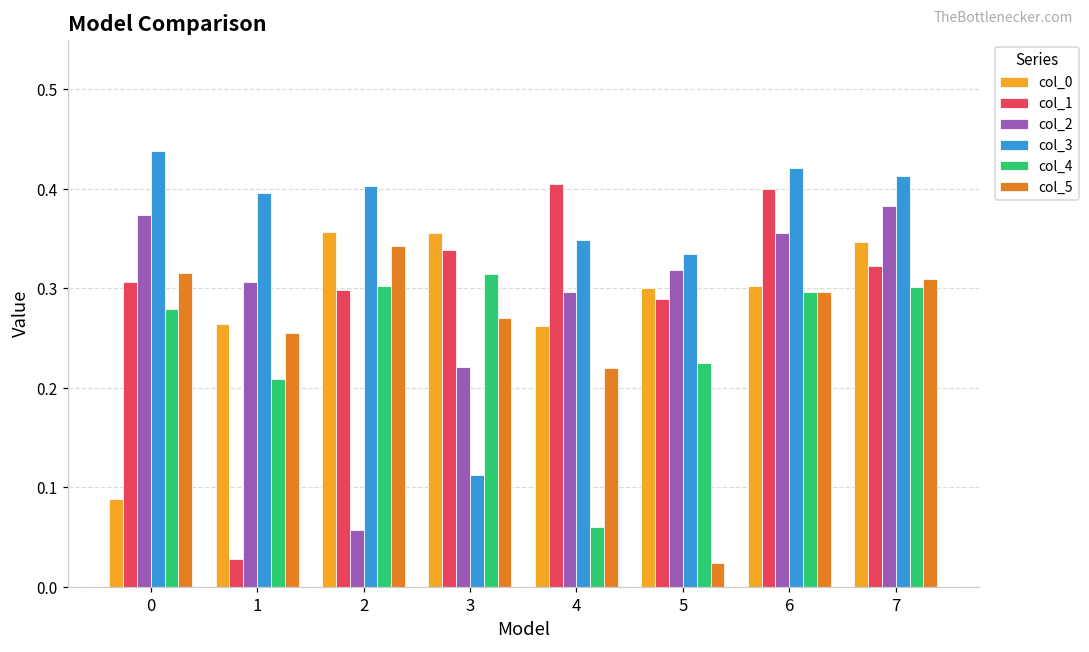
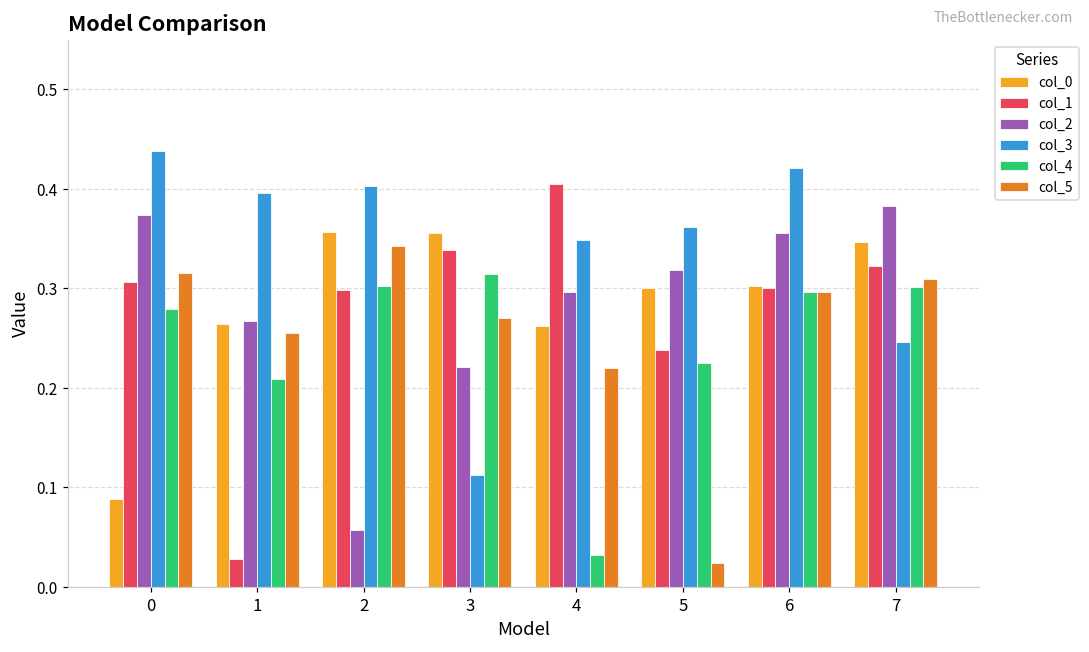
col_2, 1: 0.31 -> 0.27
col_4, 4: 0.06 -> 0.03
col_1, 5: 0.29 -> 0.24
col_3, 5: 0.34 -> 0.36
col_1, 6: 0.4 -> 0.3
col_3, 7: 0.41 -> 0.25
